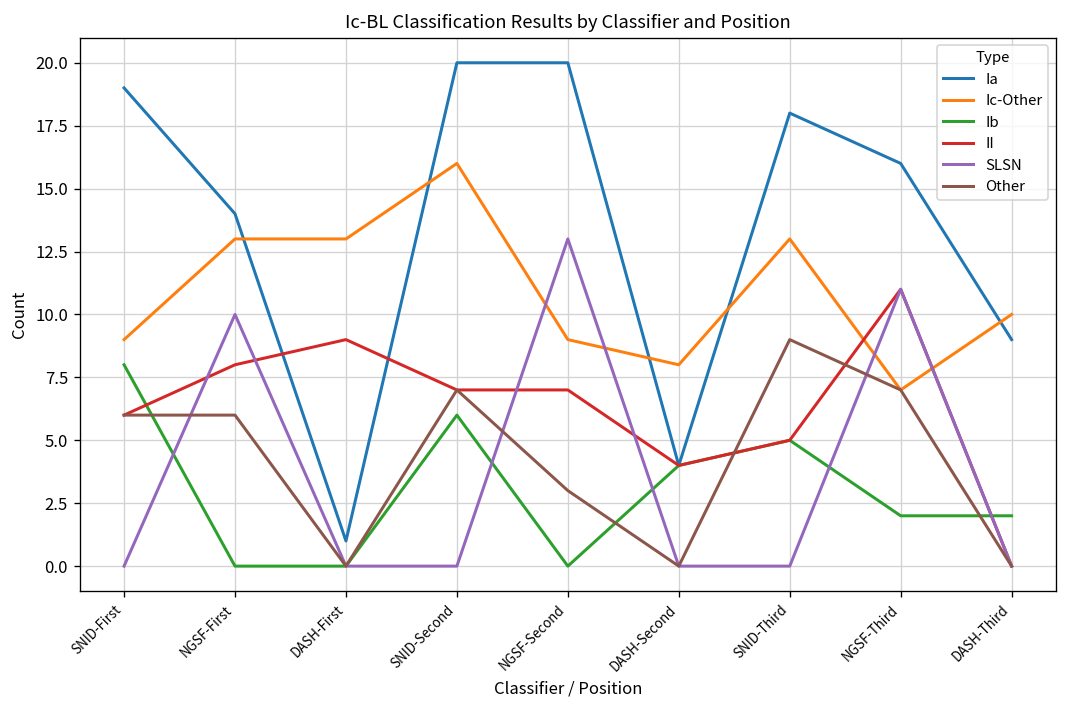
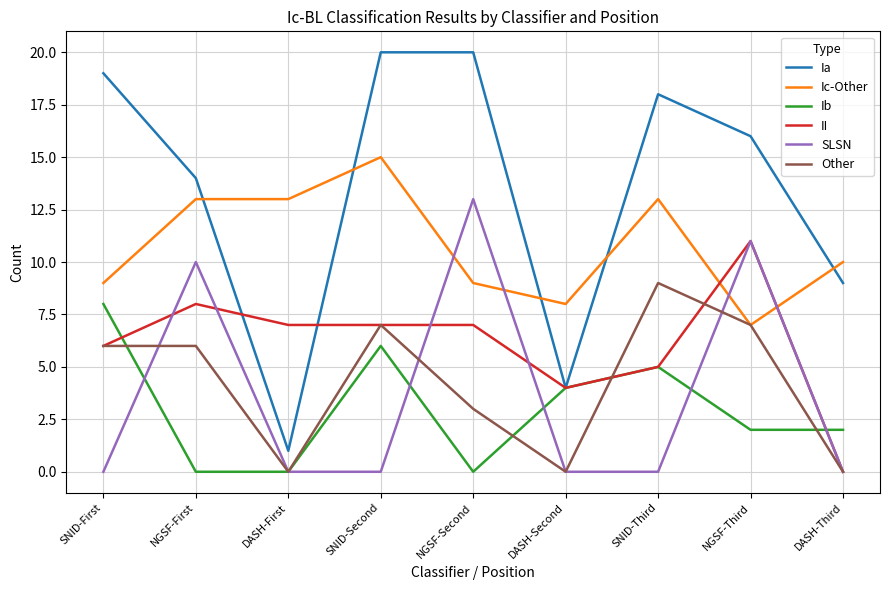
II, DASH-First: 9 -> 7
Ic-Other, SNID-Second: 16 -> 15
